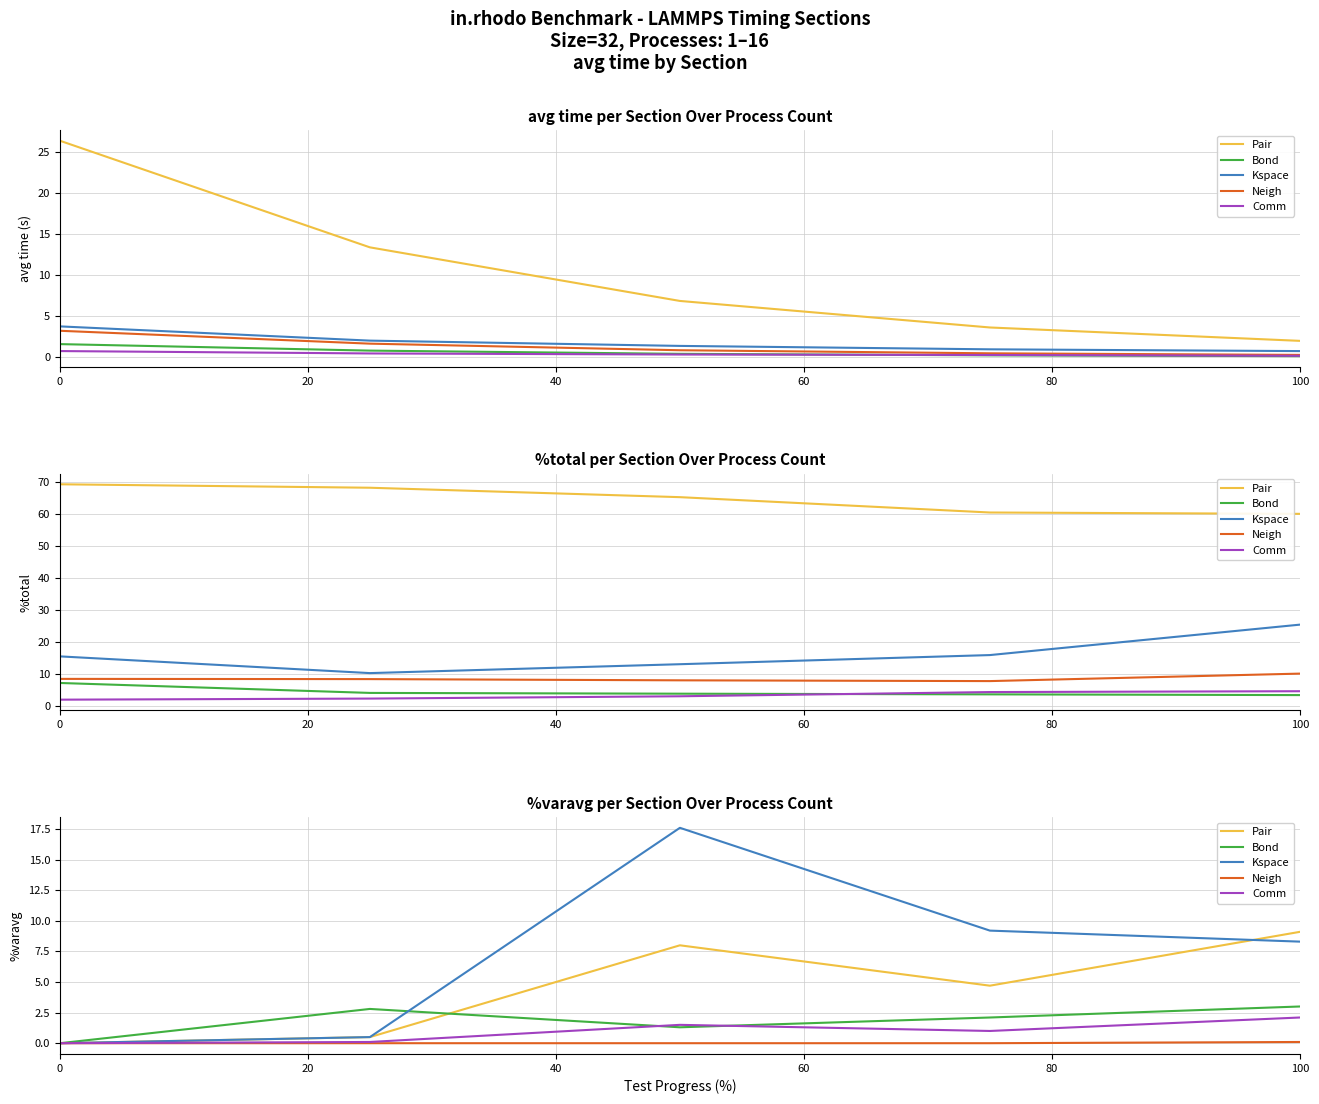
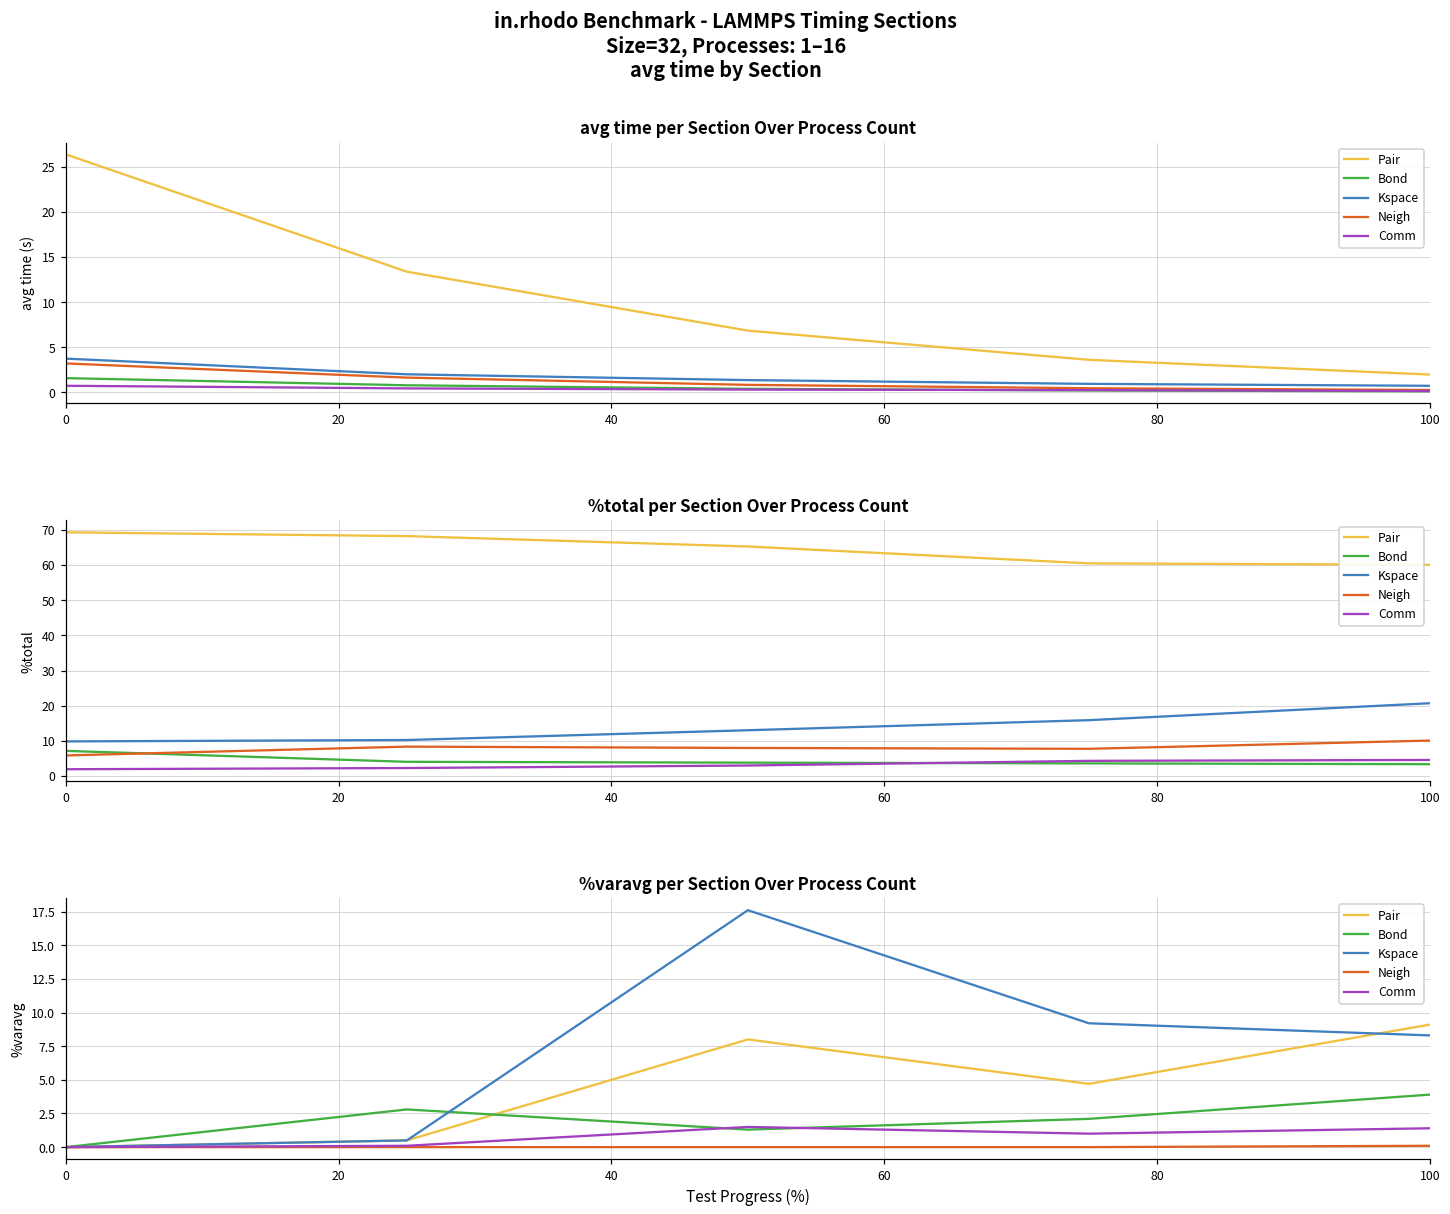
%total per Section Over Process Count, Kspace, 0: 15 -> 10
%total per Section Over Process Count, Neigh, 0: 8 -> 6
%total per Section Over Process Count, Kspace, 100: 25 -> 21
%varavg per Section Over Process Count, Bond, 100: 3.0 -> 3.9
%varavg per Section Over Process Count, Comm, 100: 2.1 -> 1.4
